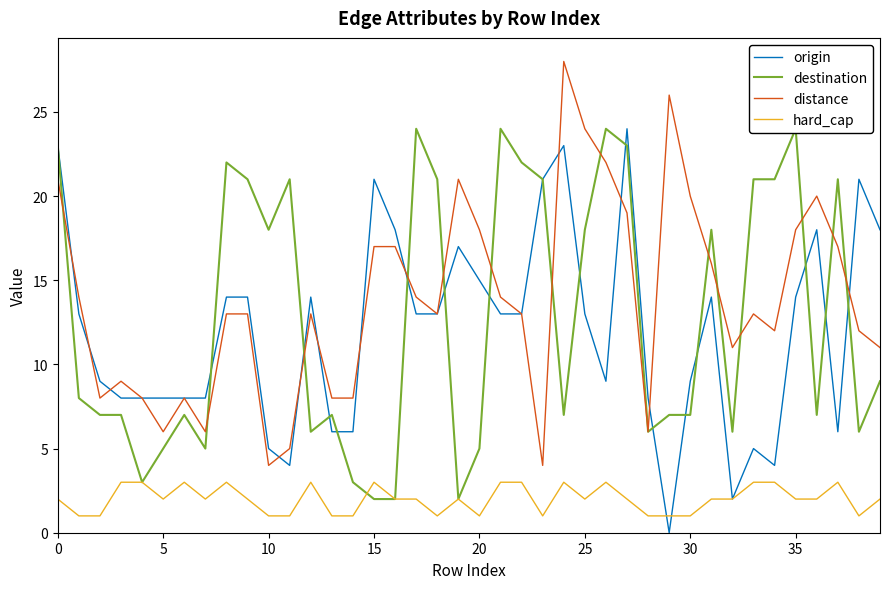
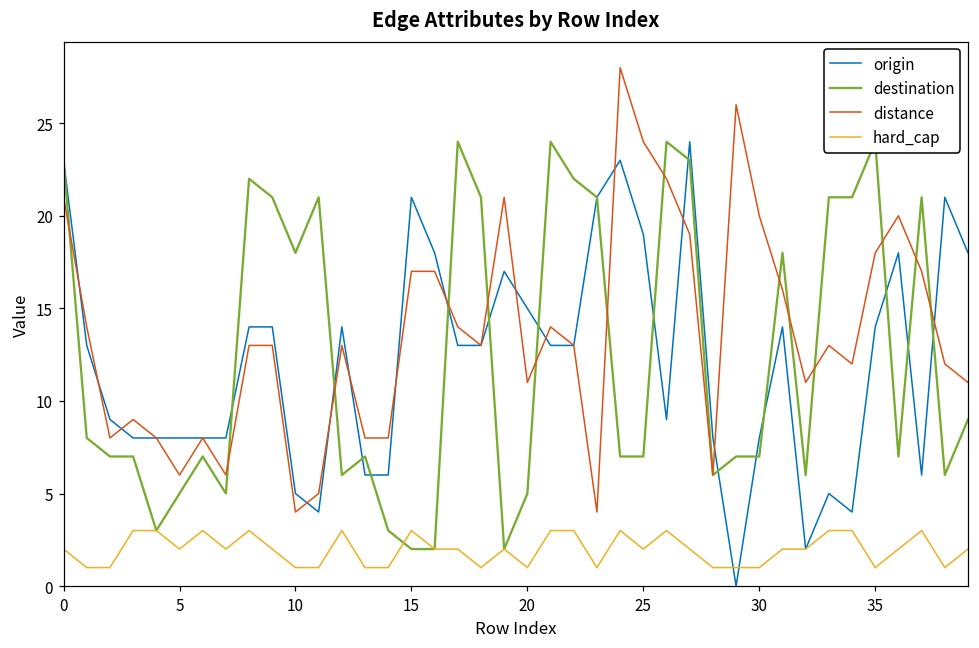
distance, 20: 18 -> 11
origin, 25: 13 -> 19
destination, 25: 18 -> 7
origin, 30: 9 -> 8
hard_cap, 35: 2 -> 1
